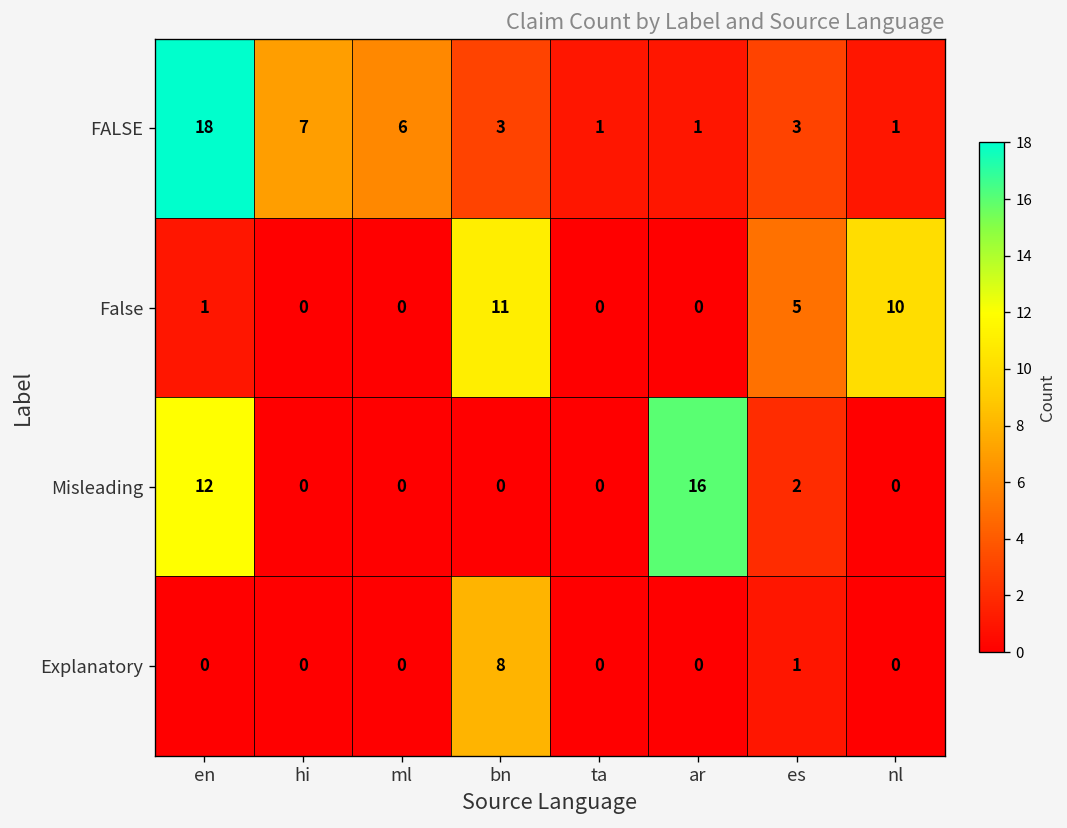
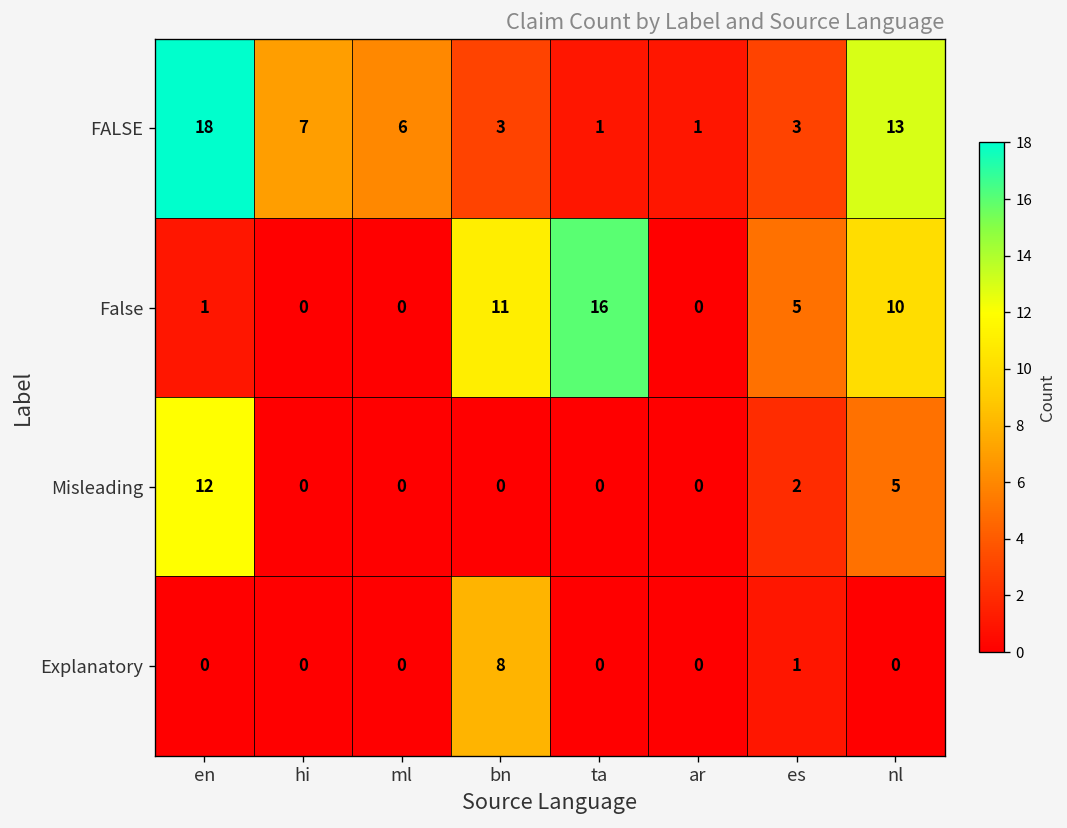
FALSE, nl: 1 -> 13
False, ta: 0 -> 16
Misleading, ar: 16 -> 0
Misleading, nl: 0 -> 5
